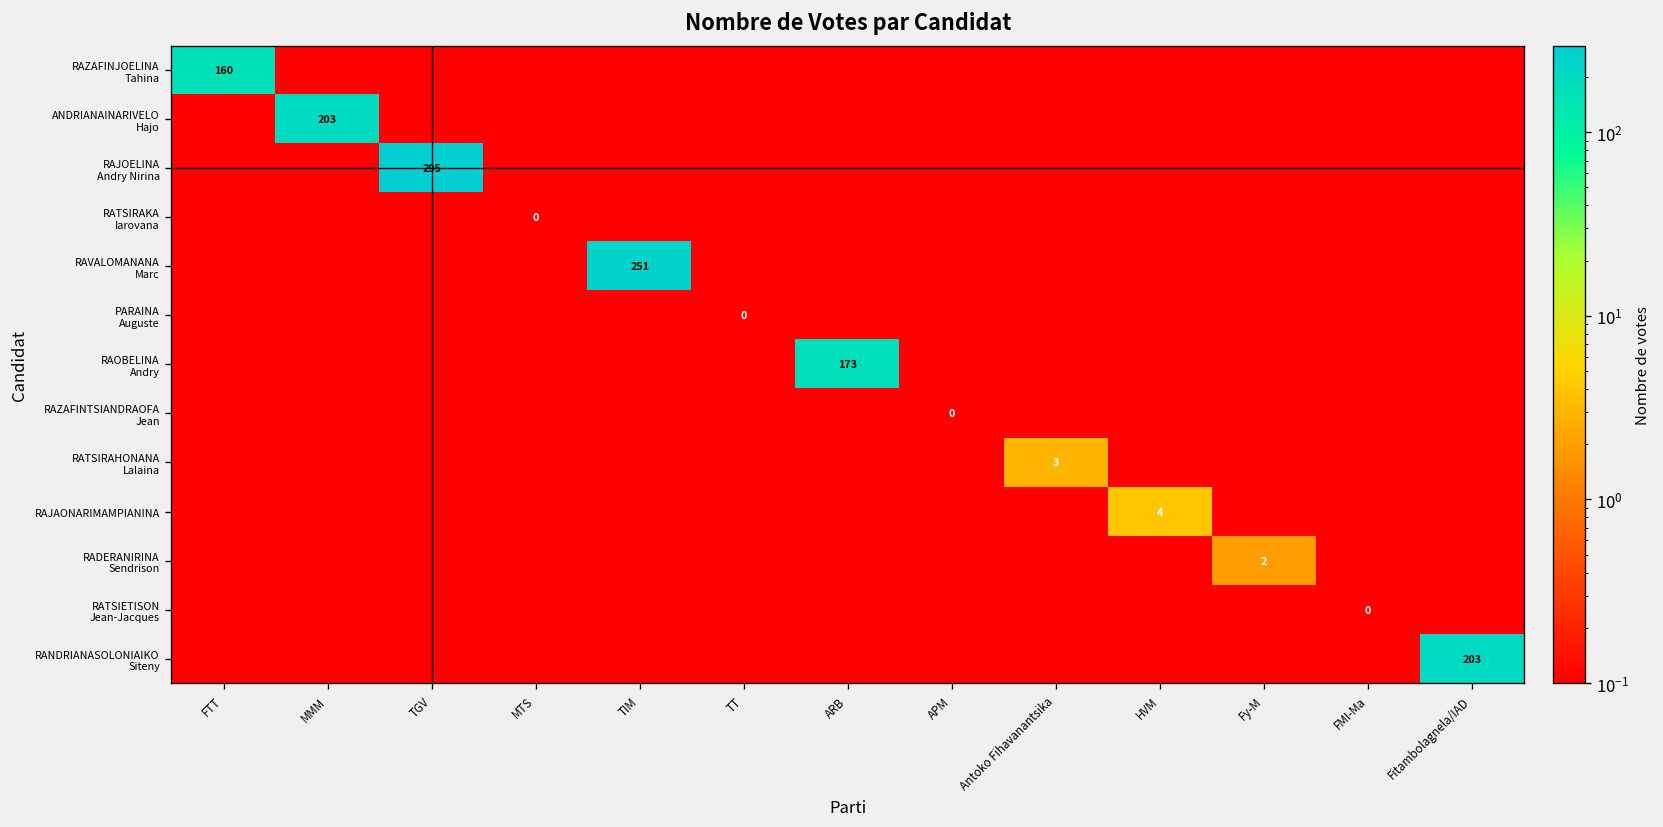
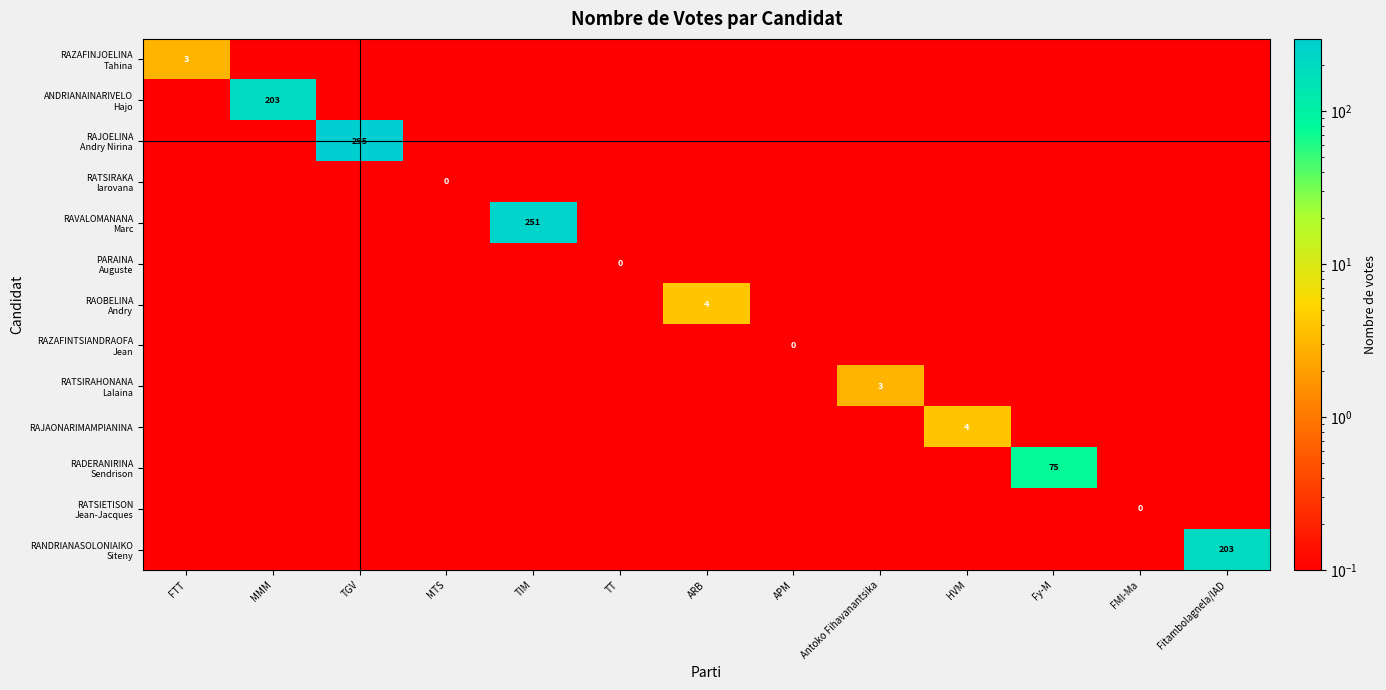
RAZAFINJOELINA Tahina, FTT: 160 -> 3
RAOBELINA Andry, ARB: 173 -> 4
RADERANIRINA Sendrison, Fy-M: 2 -> 75
